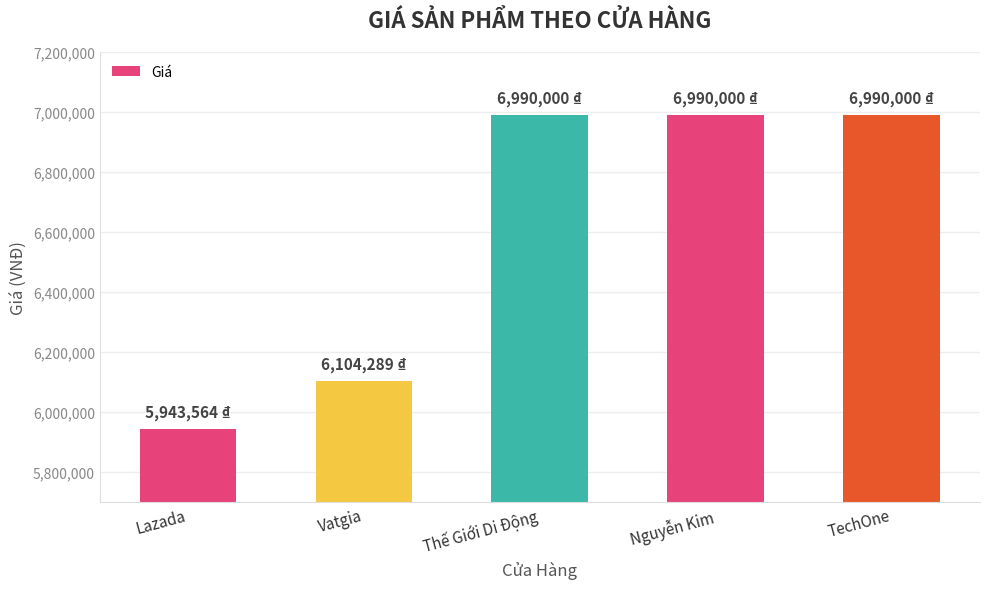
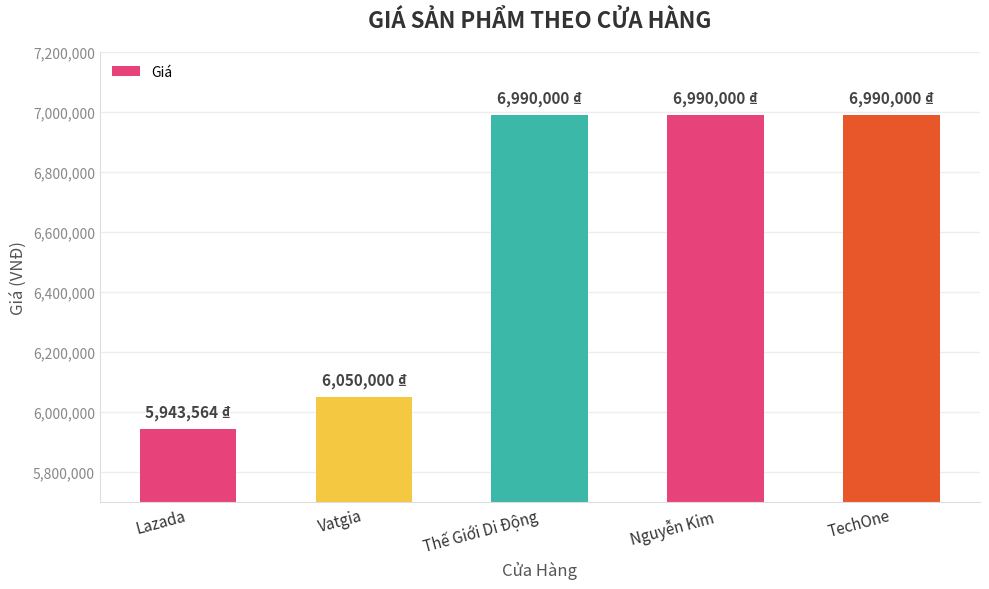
Vatgia: 6,104,289 -> 6,050,000
